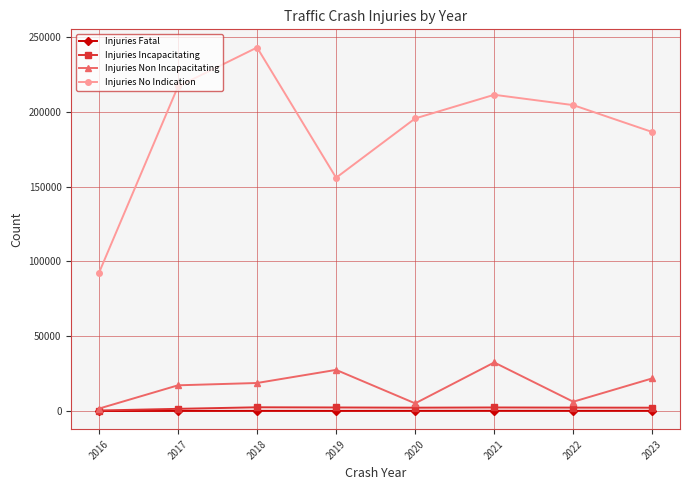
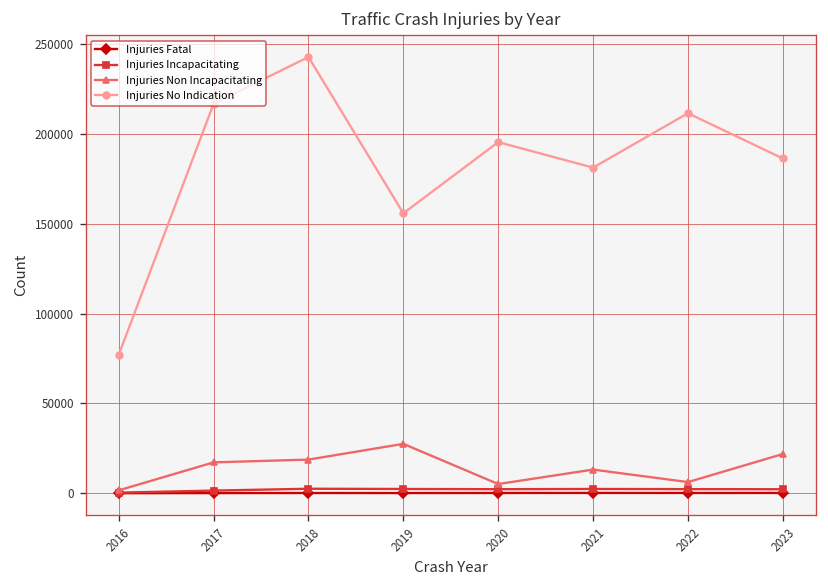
Injuries No Indication, 2016: 92000 -> 77000
Injuries Non Incapacitating, 2021: 32000 -> 13000
Injuries No Indication, 2021: 211000 -> 181000
Injuries No Indication, 2022: 204000 -> 212000
